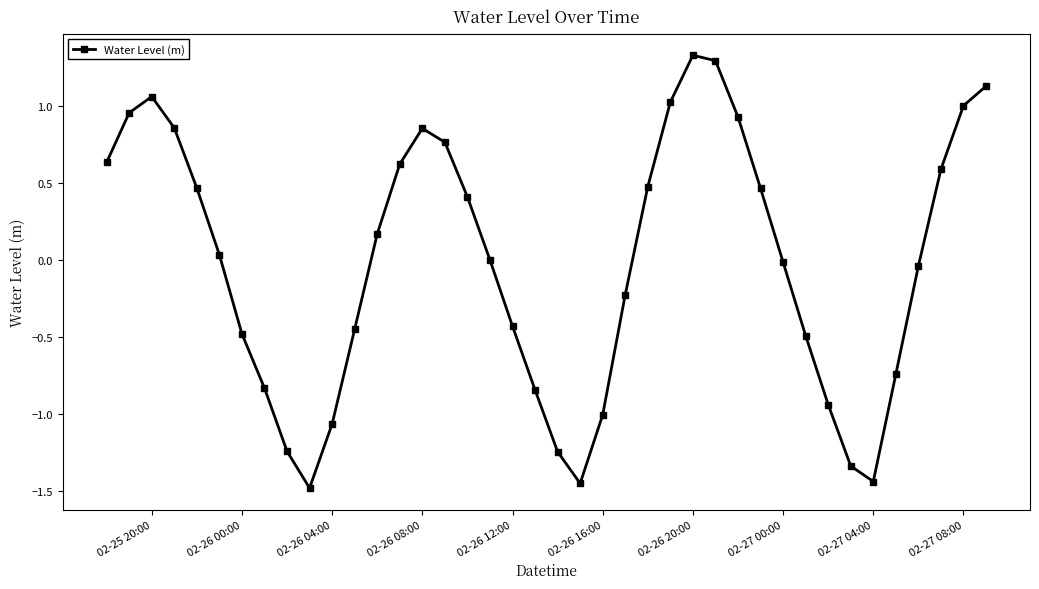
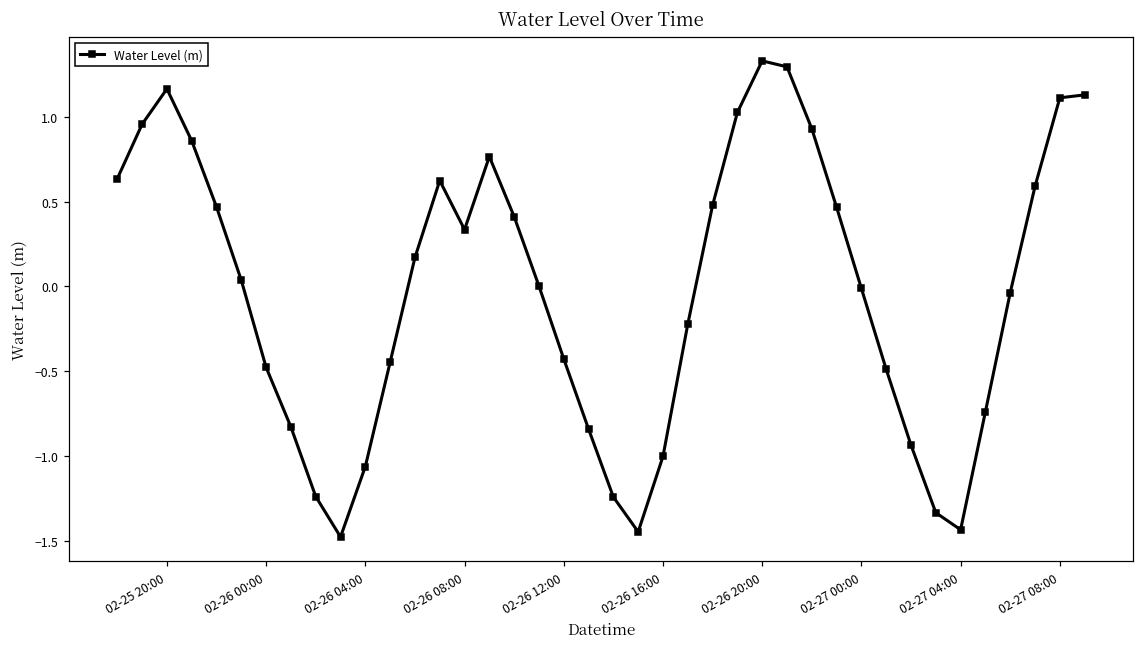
02-25 20:00: 1.06 -> 1.16
02-26 08:00: 0.86 -> 0.33
02-27 08:00: 1.00 -> 1.11
